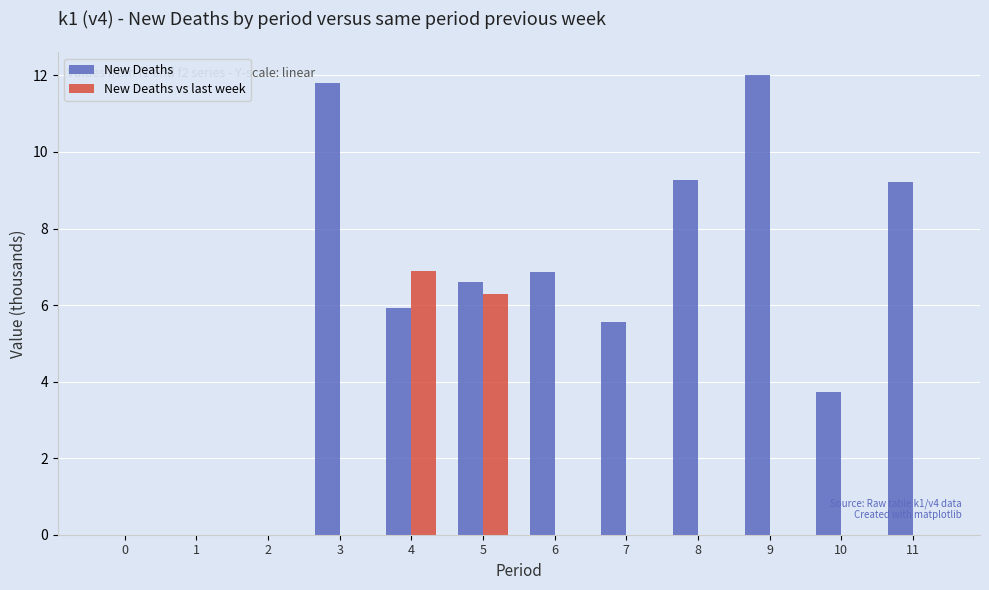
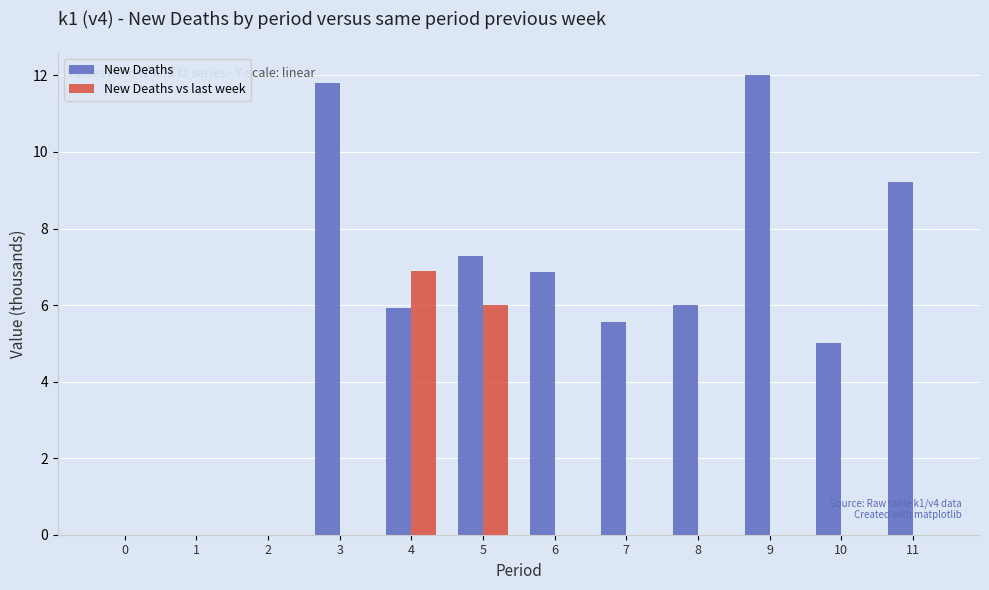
New Deaths, 5: 6.6 -> 7.3
New Deaths vs last week, 5: 6.3 -> 6.0
New Deaths, 8: 9.3 -> 6.0
New Deaths, 10: 3.7 -> 5.0
